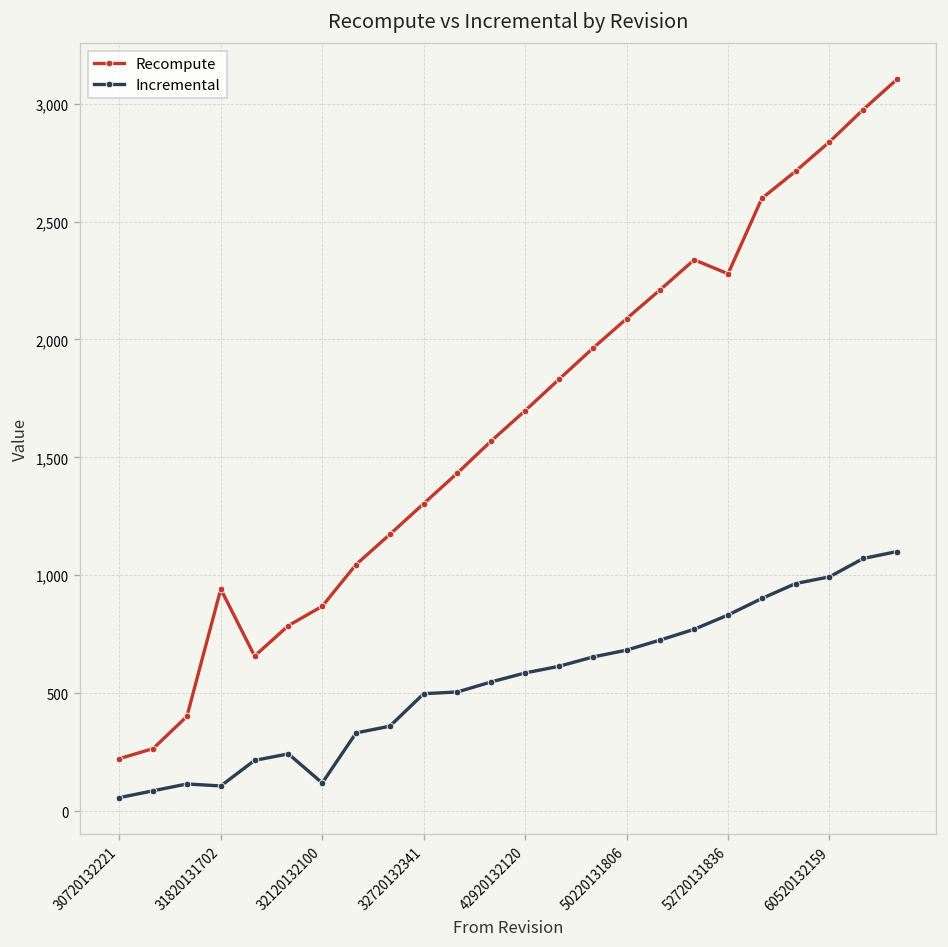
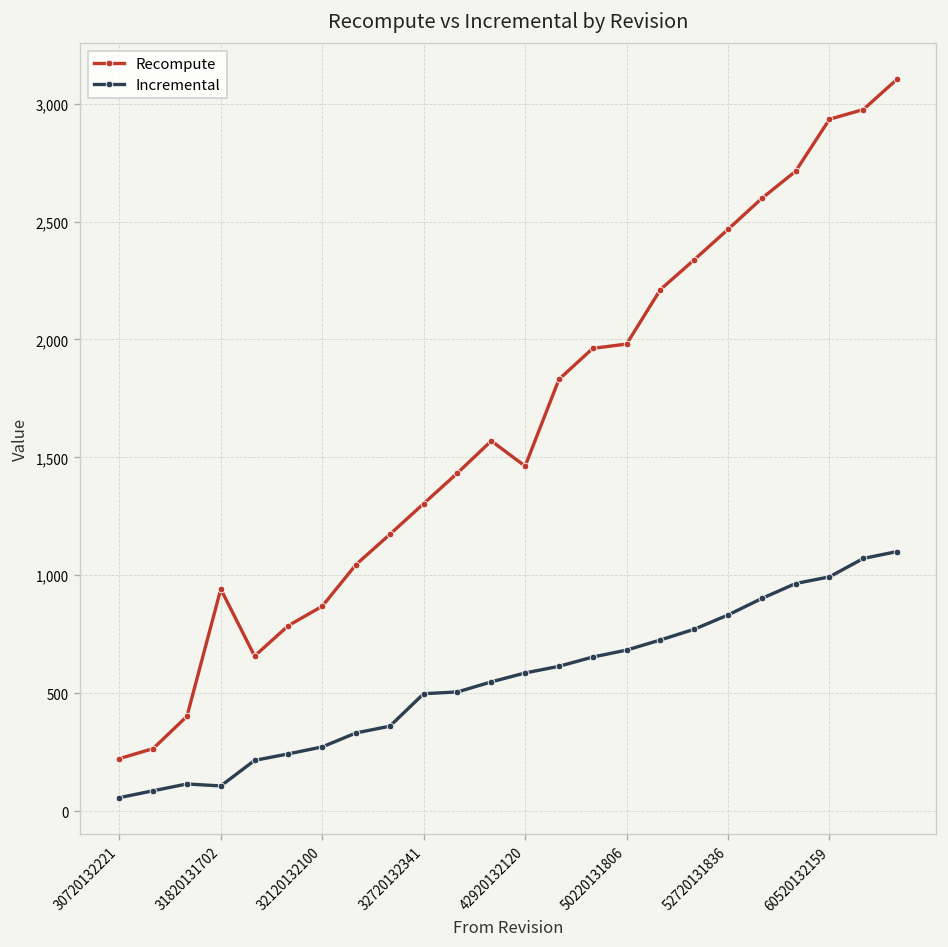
Incremental, 32120132100: 120 -> 270
Recompute, 42920132120: 1,700 -> 1,460
Recompute, 50220131806: 2,090 -> 1,980
Recompute, 52720131836: 2,280 -> 2,470
Recompute, 60520132159: 2,840 -> 2,930
